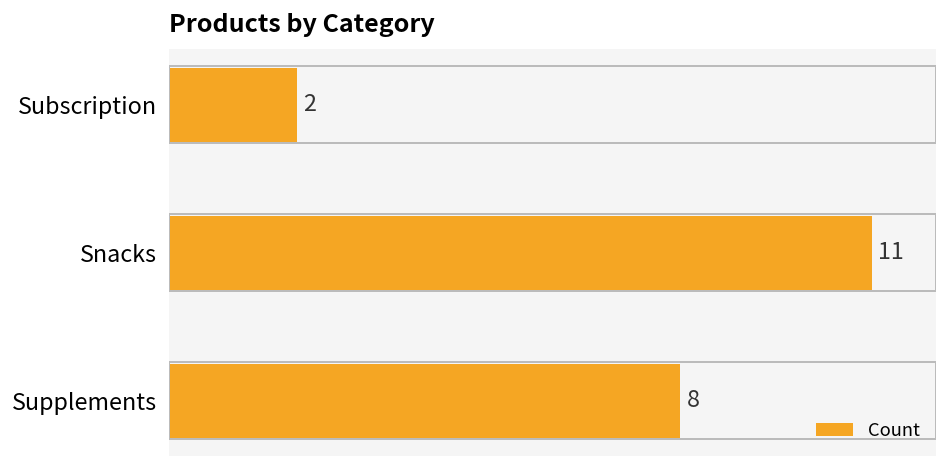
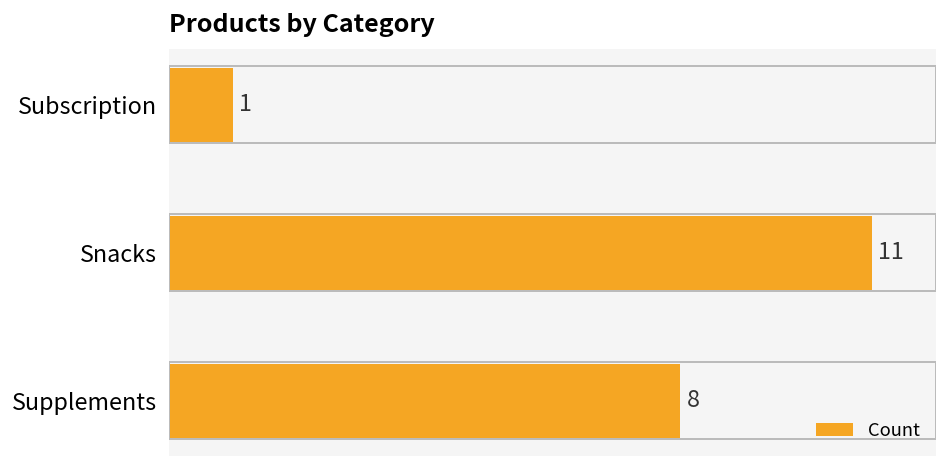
Subscription: 2 -> 1
